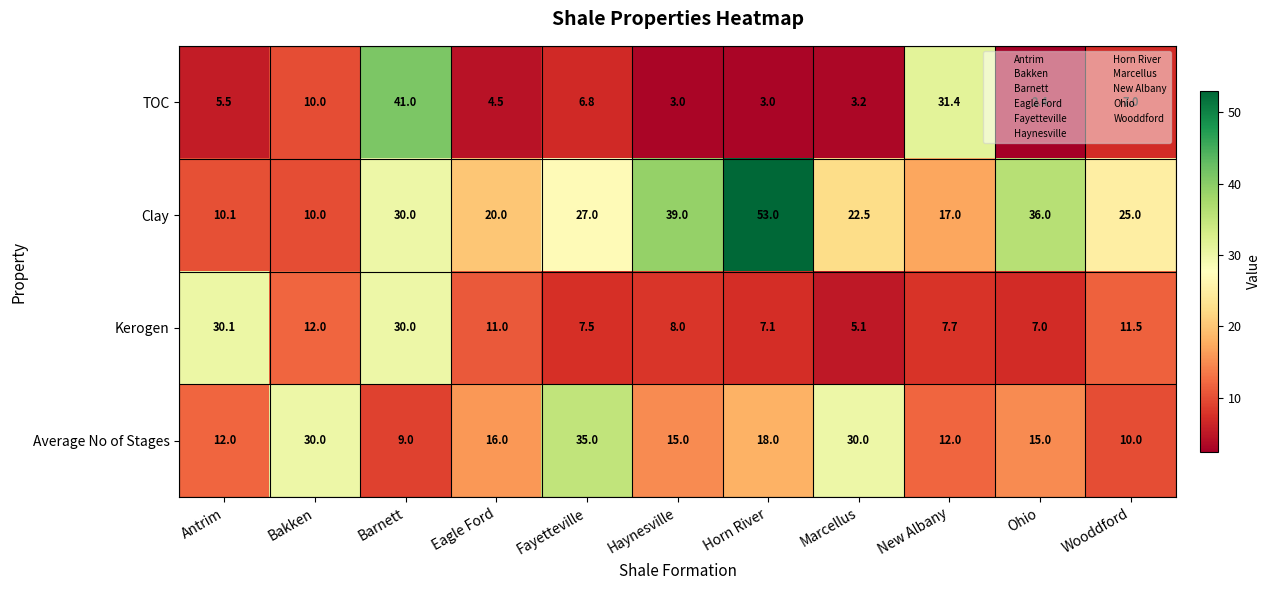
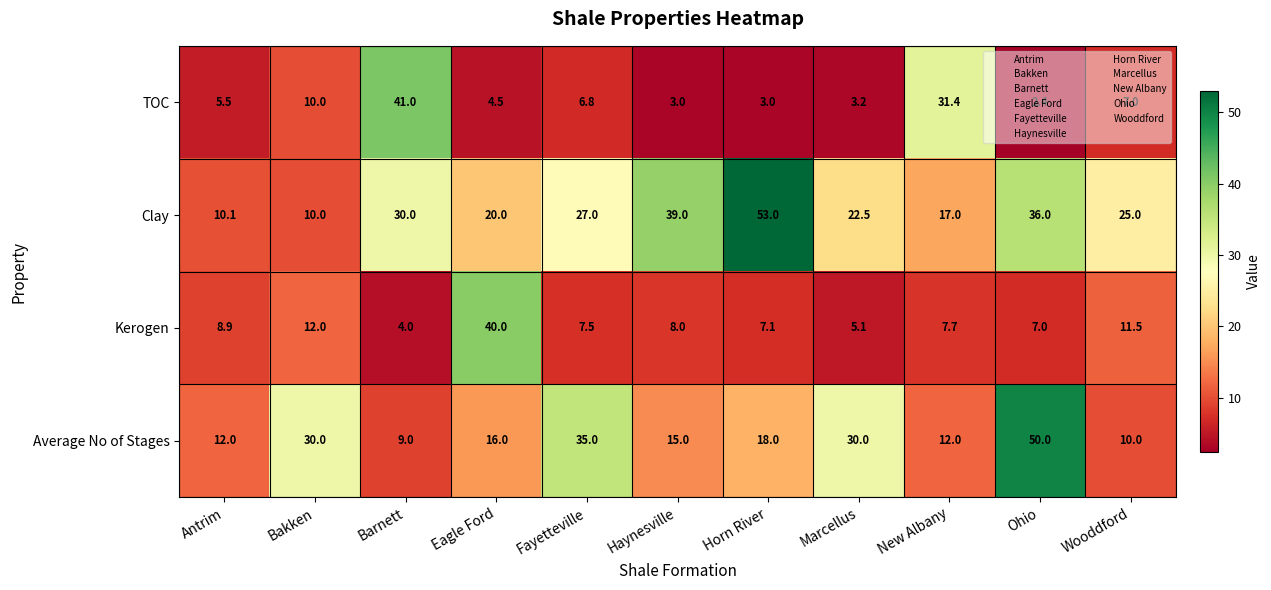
Kerogen, Antrim: 30.1 -> 8.9
Kerogen, Barnett: 30.0 -> 4.0
Kerogen, Eagle Ford: 11.0 -> 40.0
Average No of Stages, Ohio: 15.0 -> 50.0
